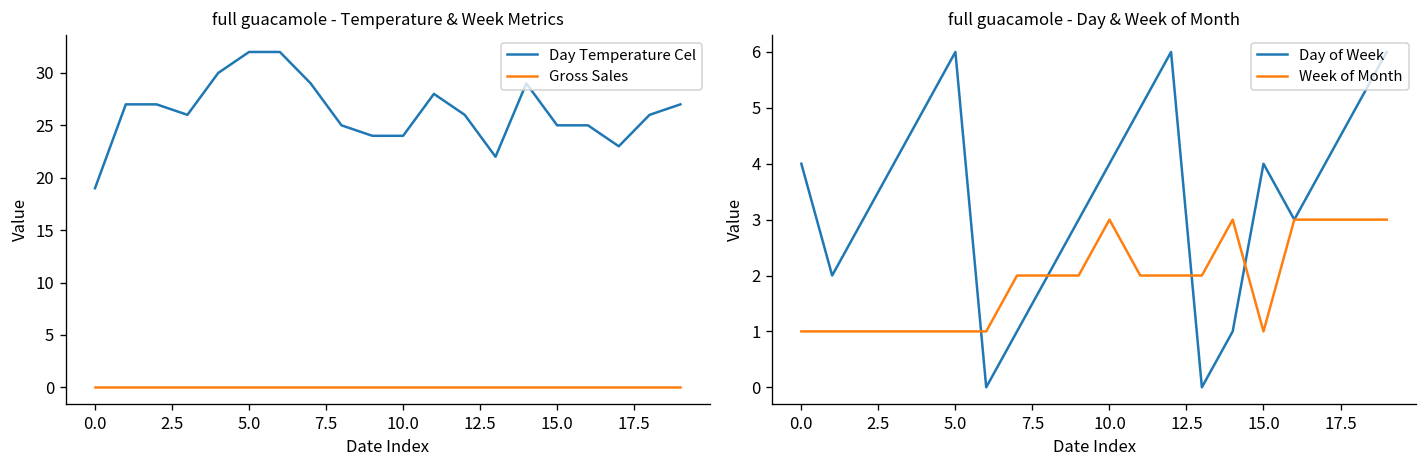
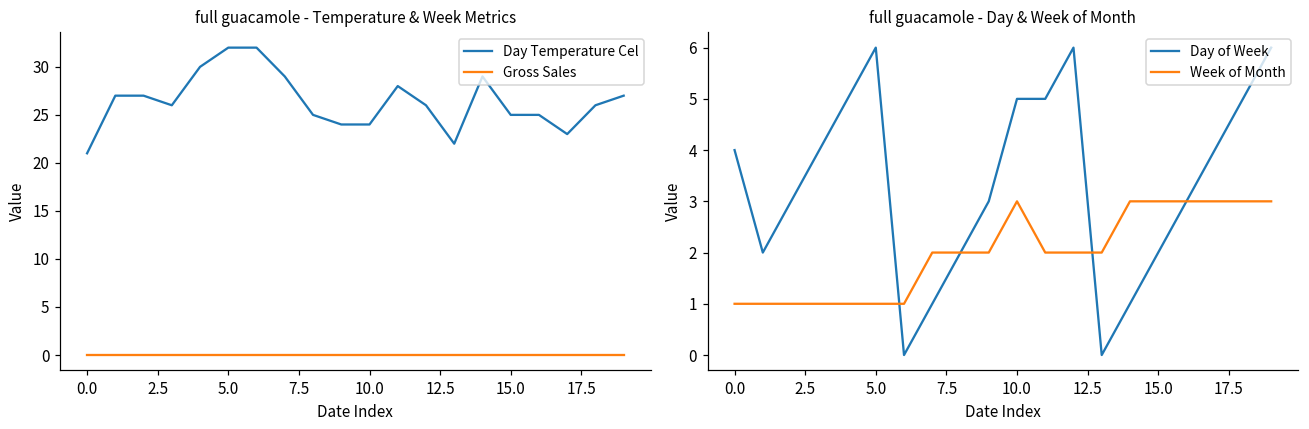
full guacamole - Temperature & Week Metrics, Day Temperature Cel, 0.0: 19 -> 21
full guacamole - Day & Week of Month, Day of Week, 10.0: 4 -> 5
full guacamole - Day & Week of Month, Day of Week, 15.0: 4 -> 2
full guacamole - Day & Week of Month, Week of Month, 15.0: 1 -> 3
